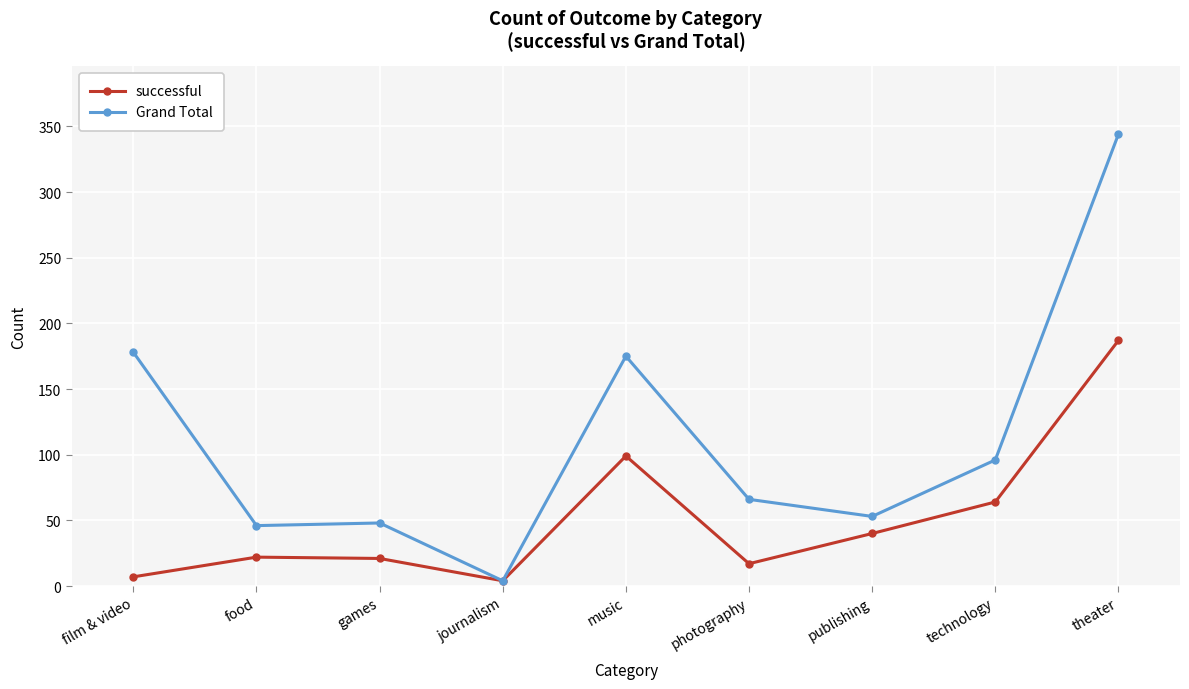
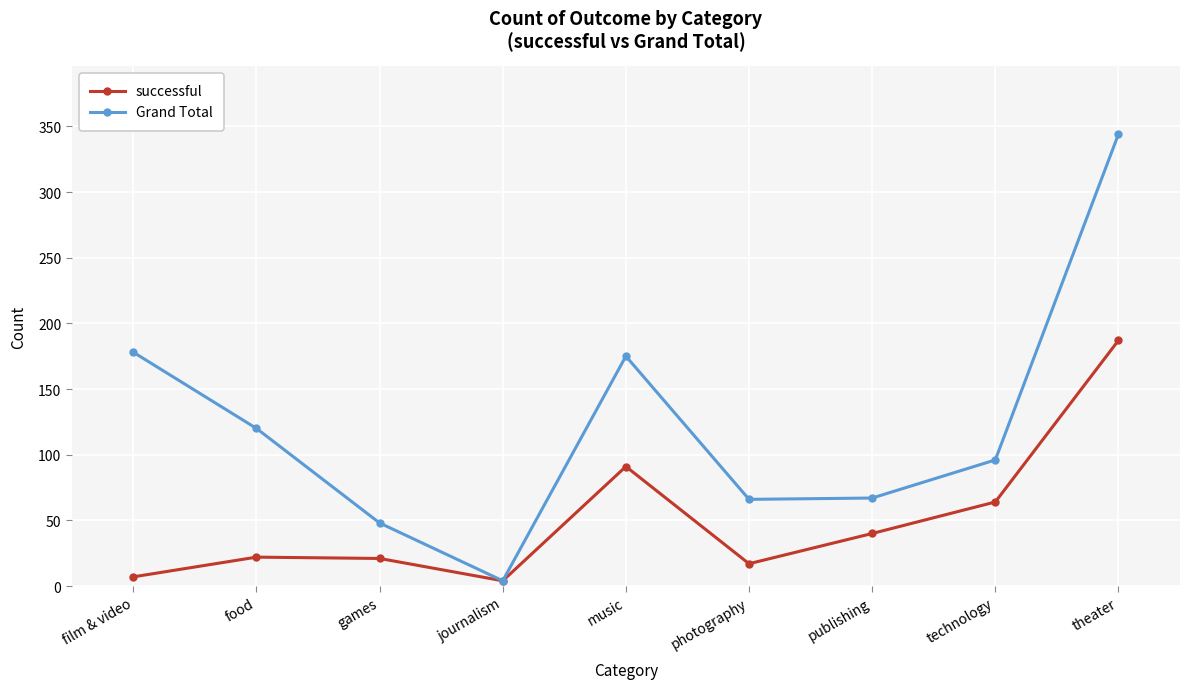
Grand Total, food: 46 -> 120
successful, music: 99 -> 91
Grand Total, publishing: 53 -> 67
